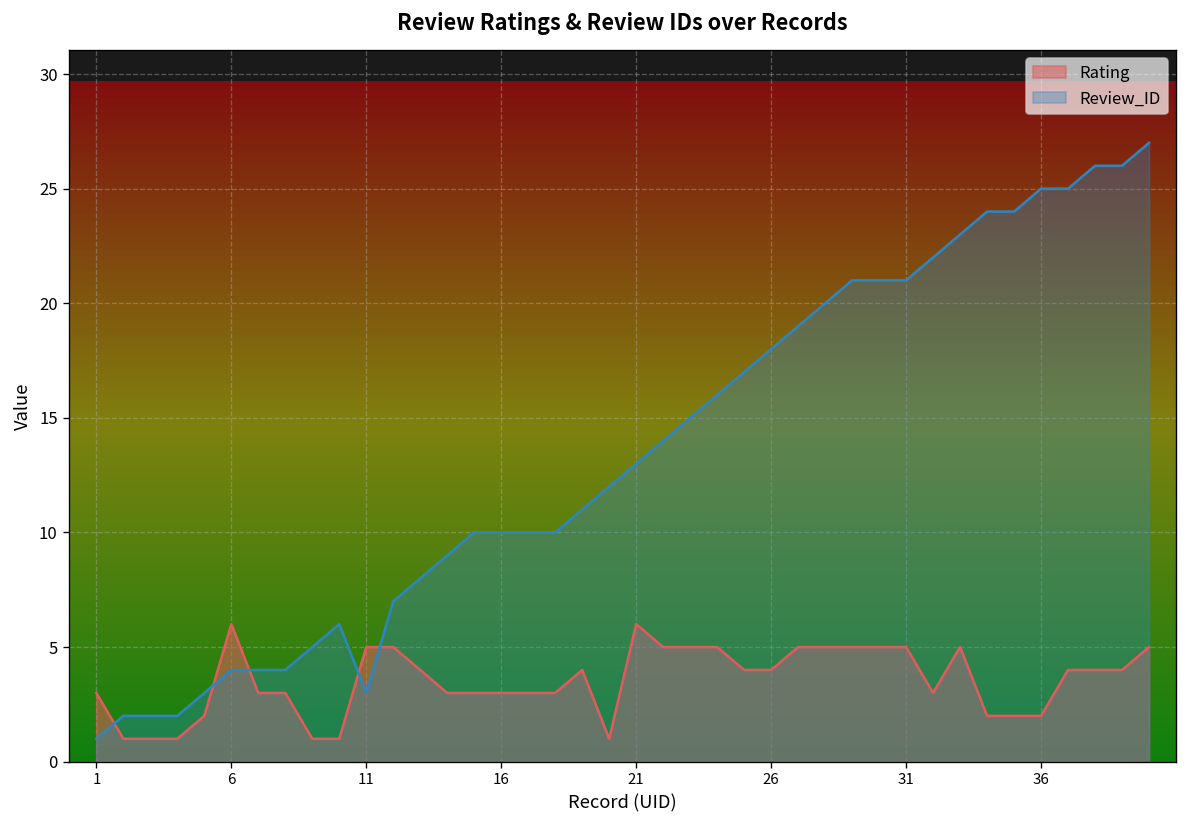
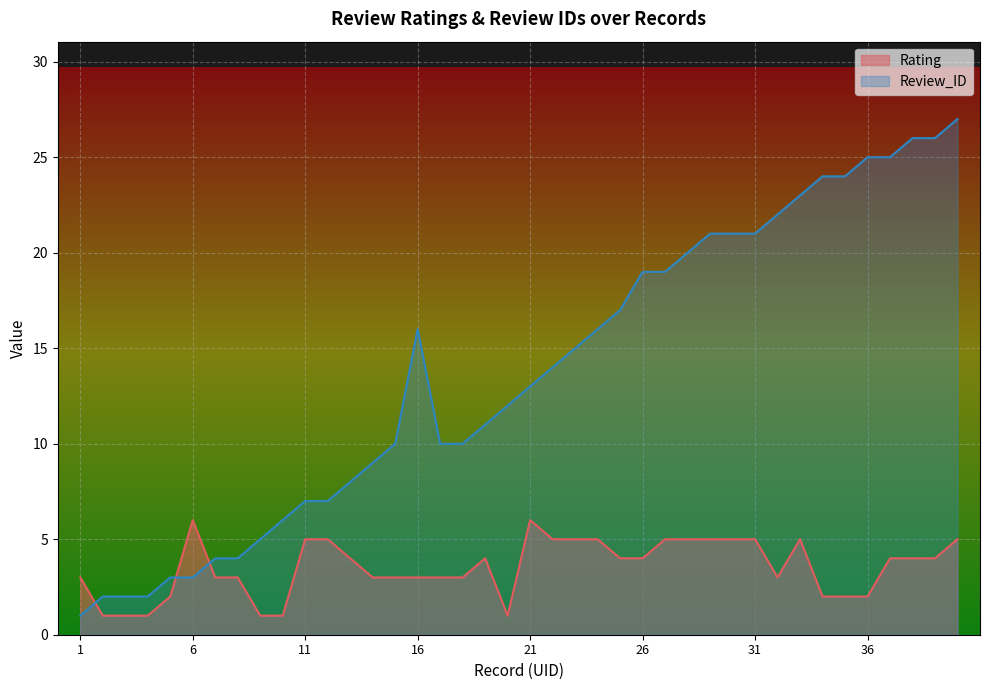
Review_ID, 6: 4 -> 3
Review_ID, 11: 3 -> 7
Review_ID, 16: 10 -> 16
Review_ID, 26: 18 -> 19
